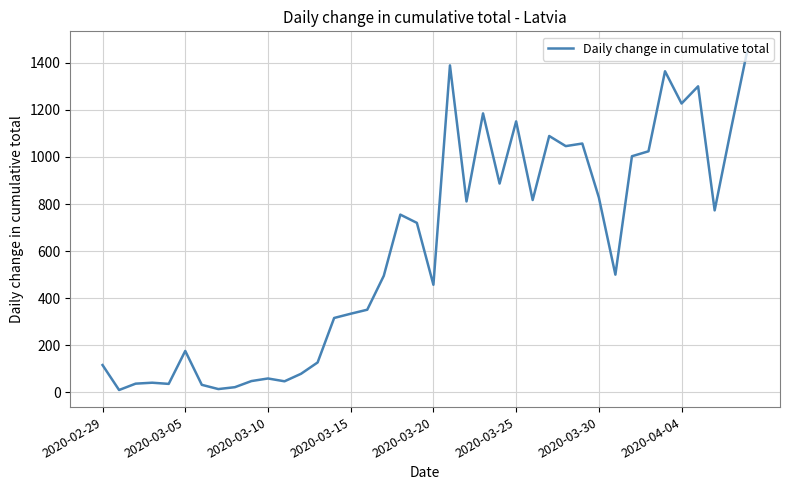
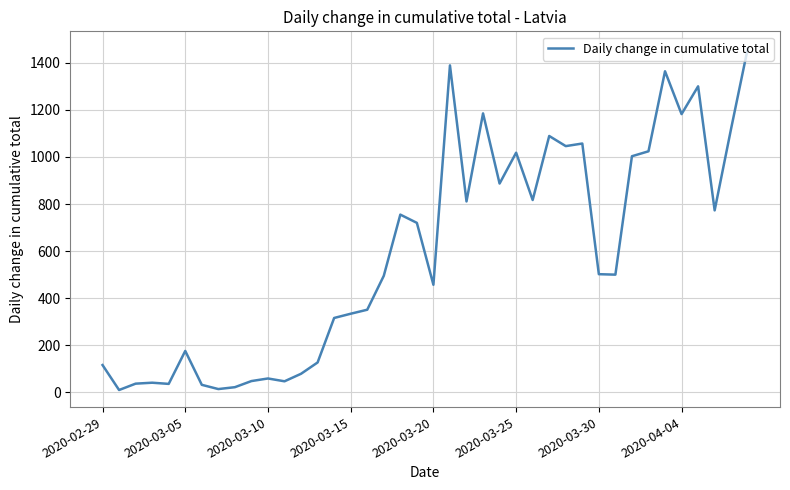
2020-03-25: 1150 -> 1020
2020-03-30: 830 -> 500
2020-04-04: 1230 -> 1180
